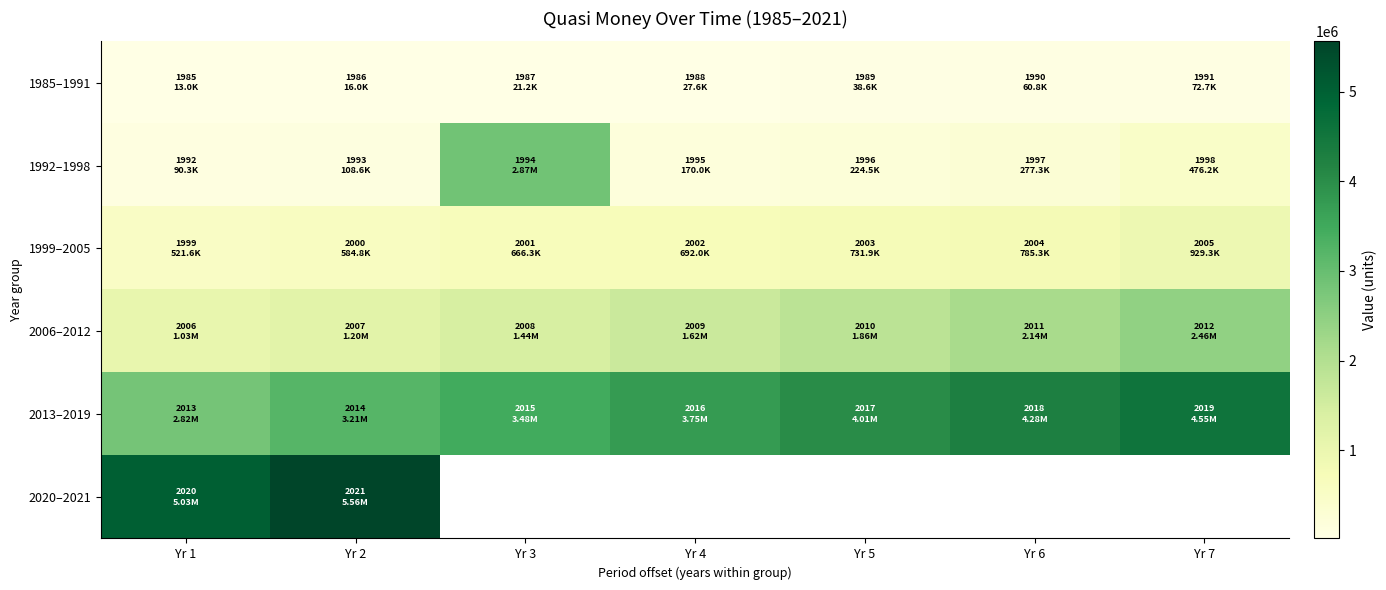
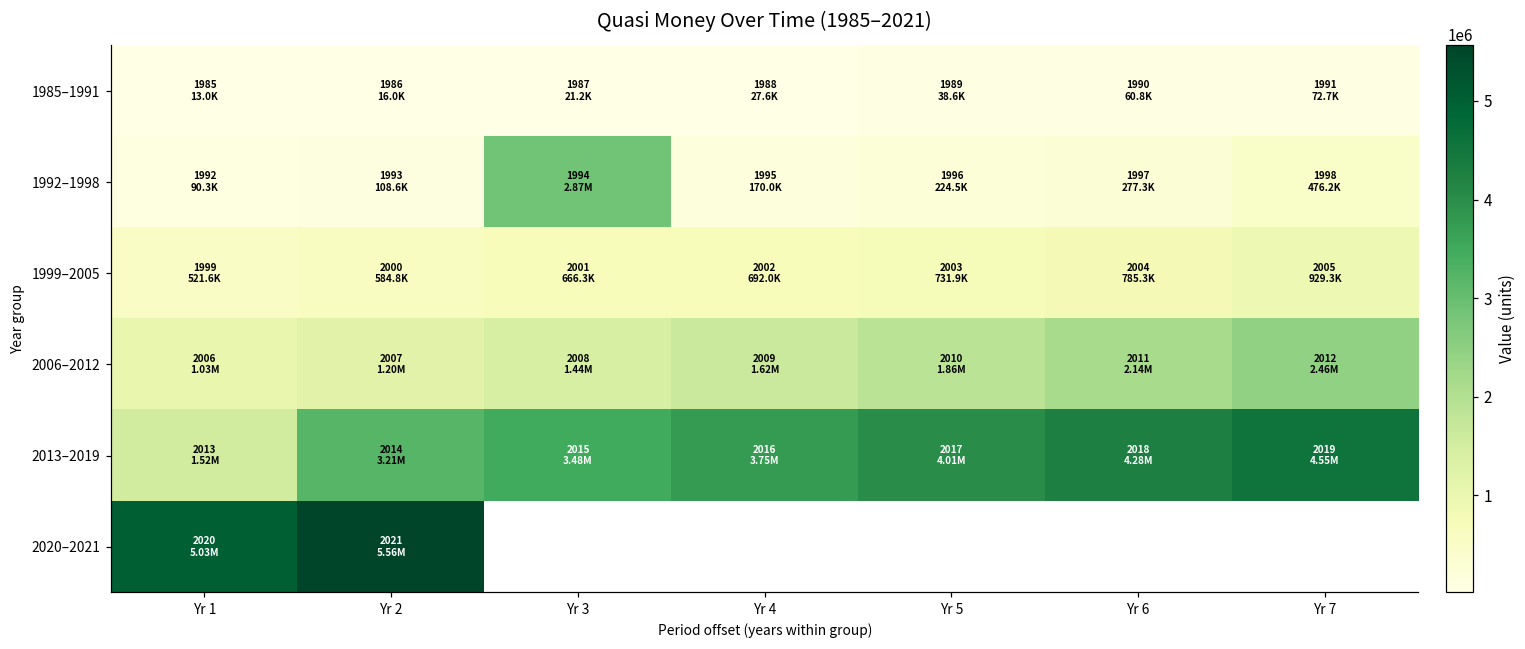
2013–2019, Yr 1: 2.82M -> 1.52M
